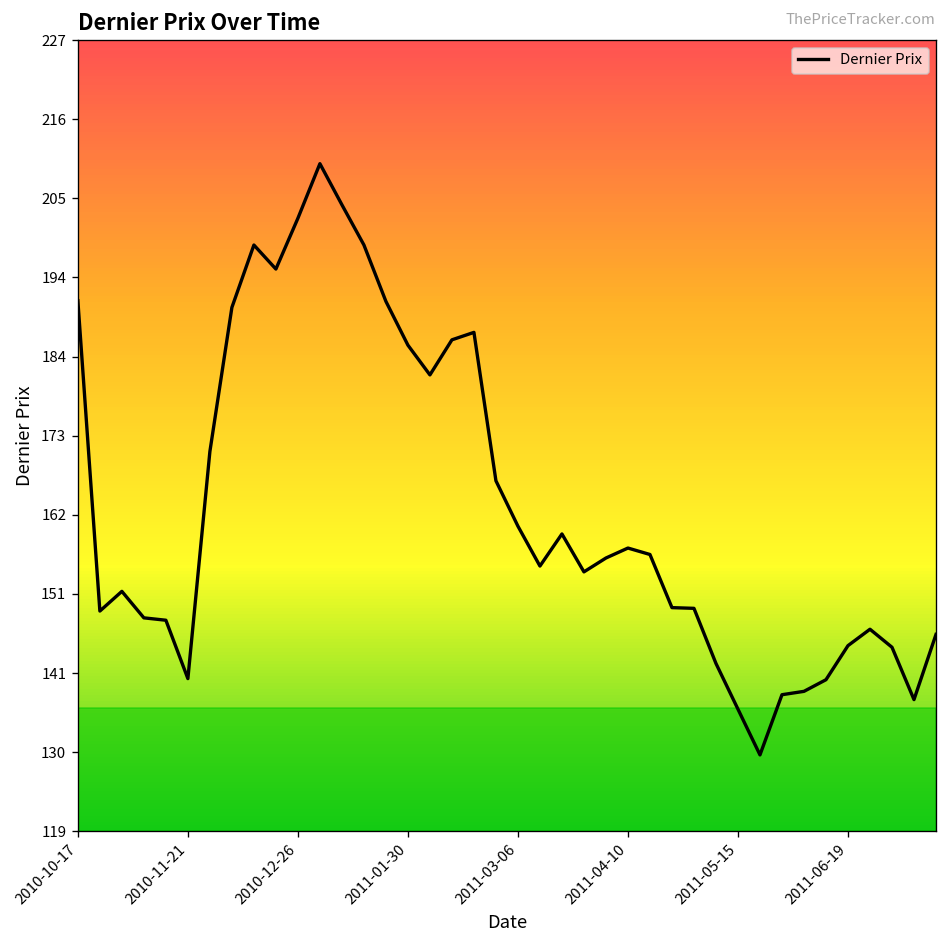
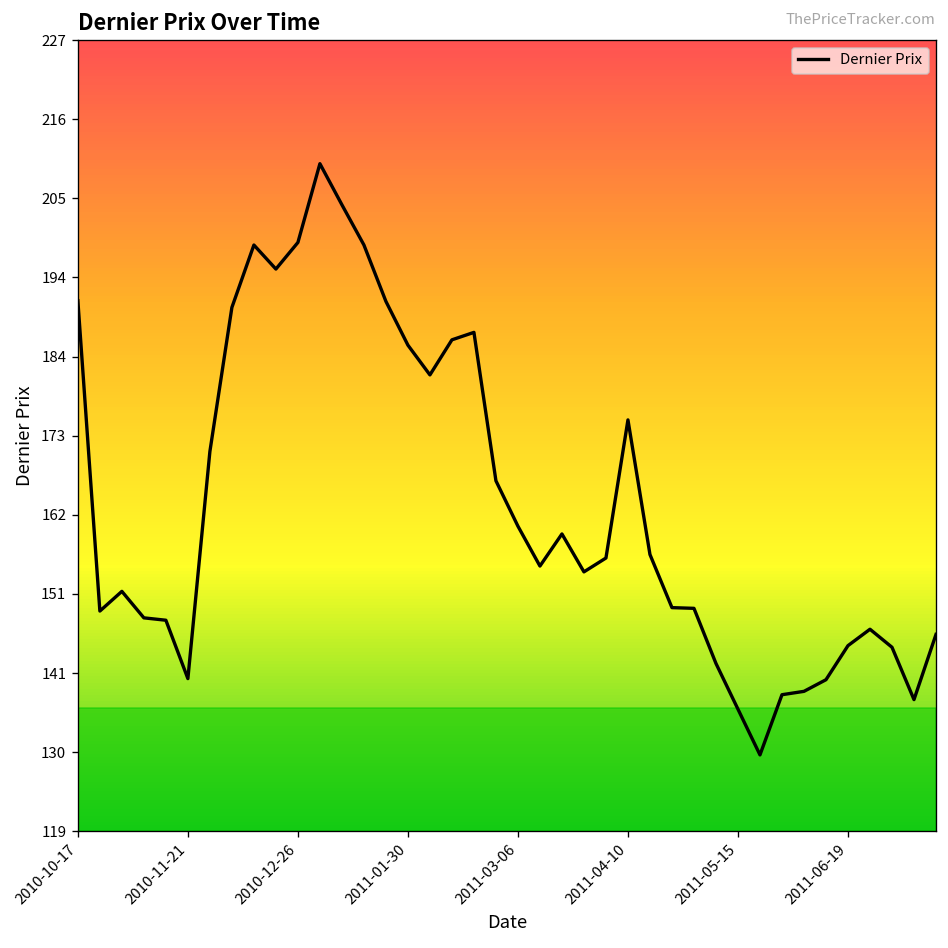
2010-12-26: 202 -> 199
2011-04-10: 158 -> 175
